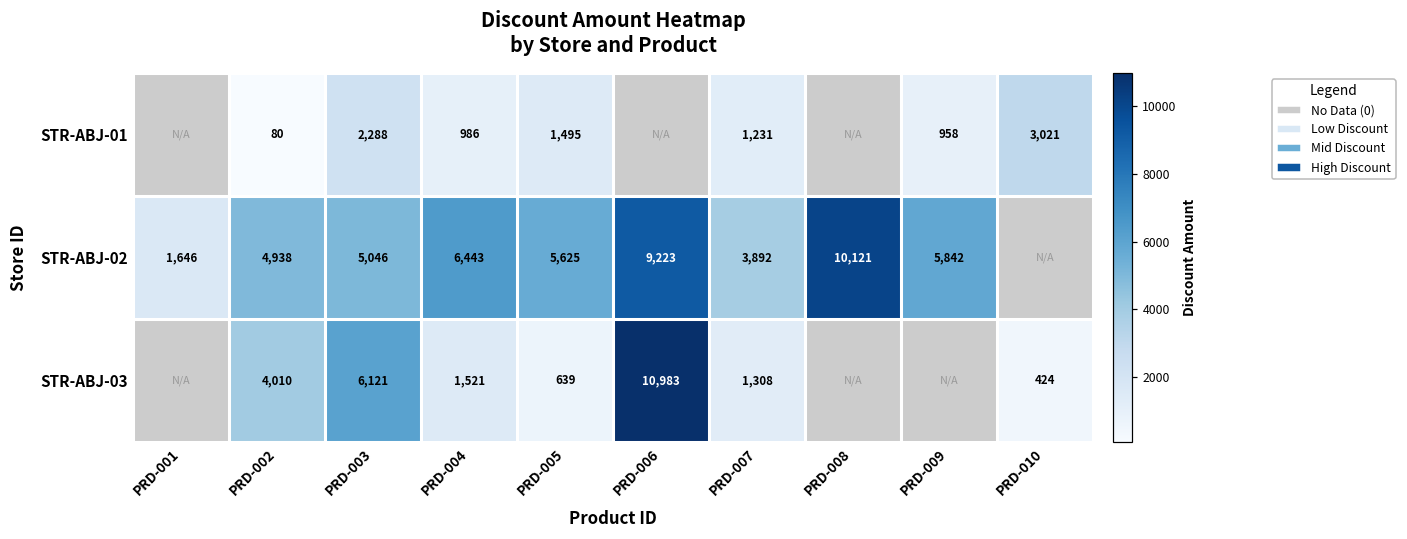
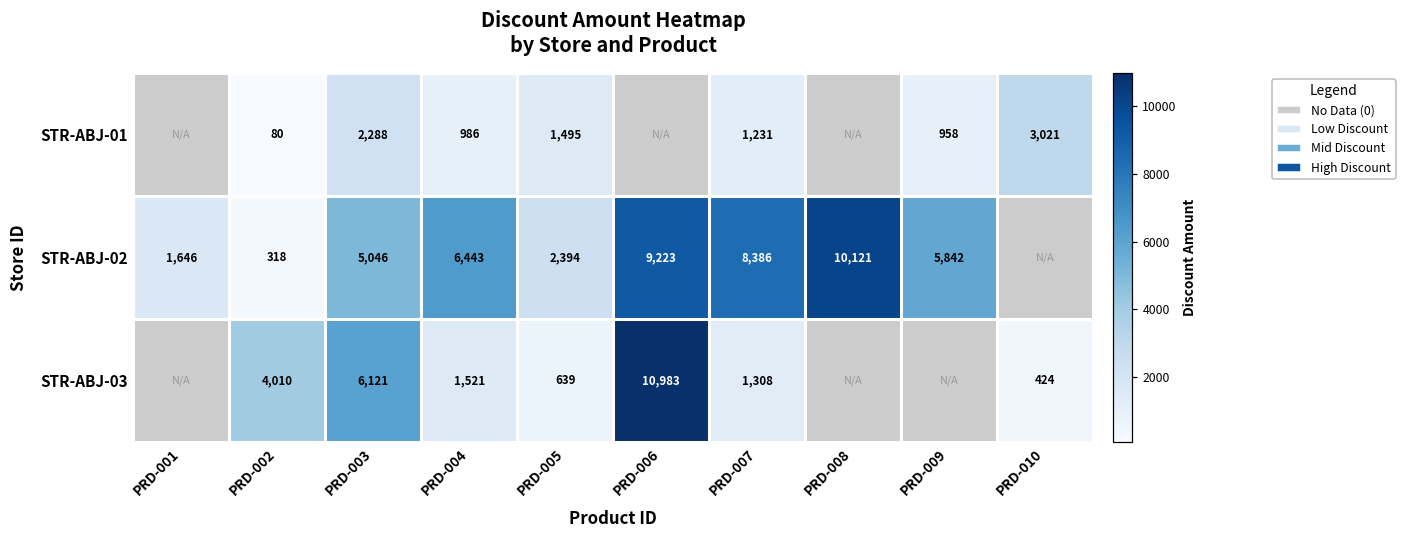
STR-ABJ-02, PRD-002: 4,938 -> 318
STR-ABJ-02, PRD-005: 5,625 -> 2,394
STR-ABJ-02, PRD-007: 3,892 -> 8,386
